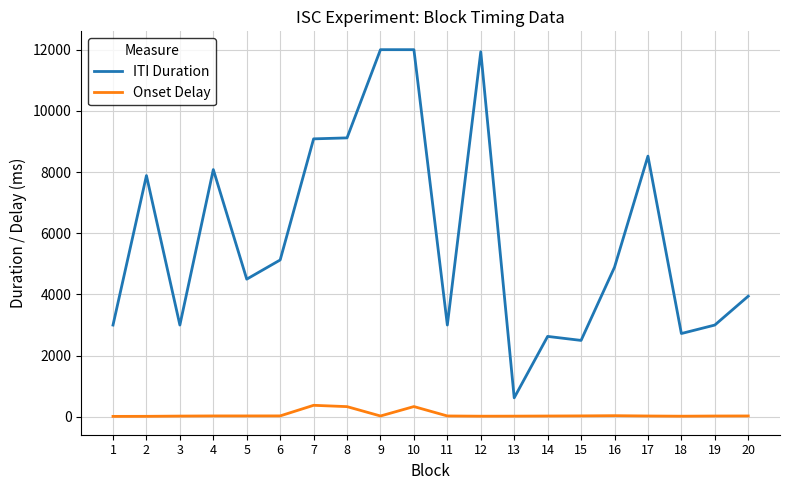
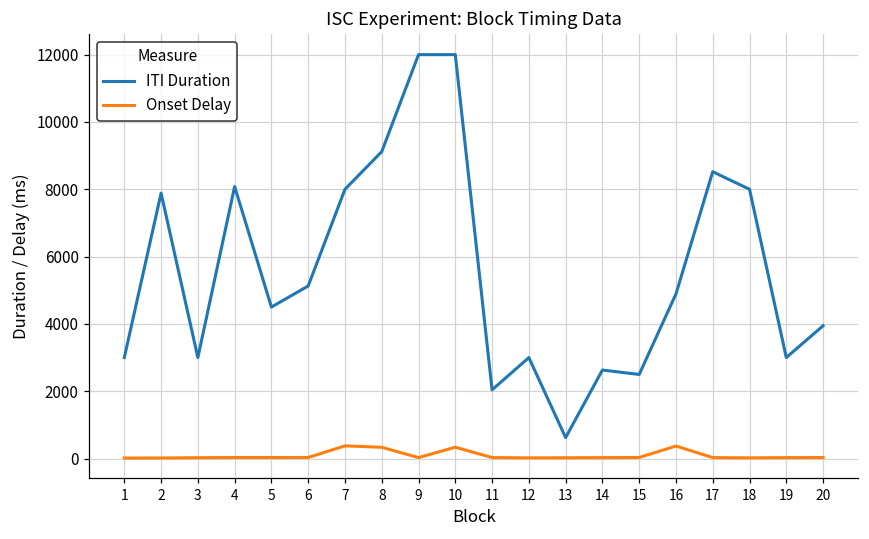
ITI Duration, 7: 9100 -> 8000
ITI Duration, 11: 3000 -> 2000
ITI Duration, 12: 11900 -> 3000
Onset Delay, 16: 0 -> 400
ITI Duration, 18: 2700 -> 8000
